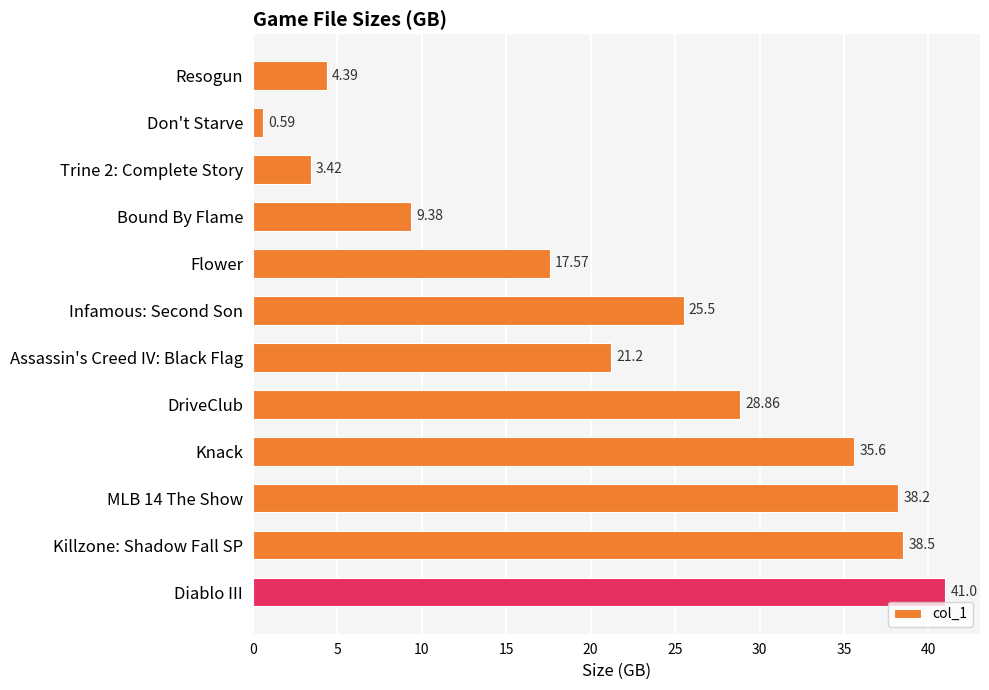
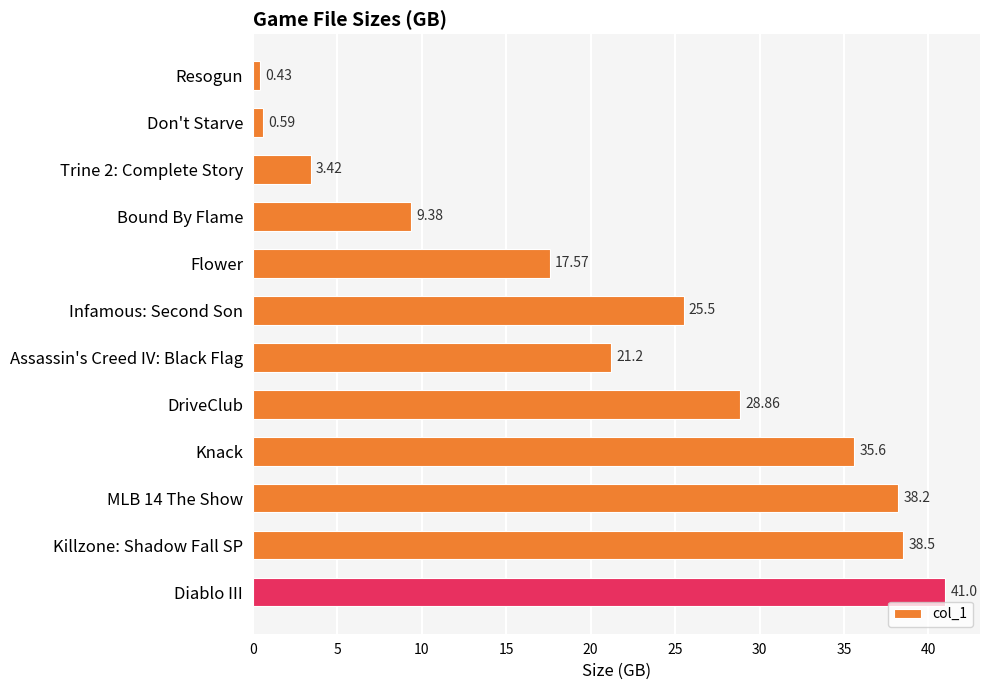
Resogun: 4.39 -> 0.43
